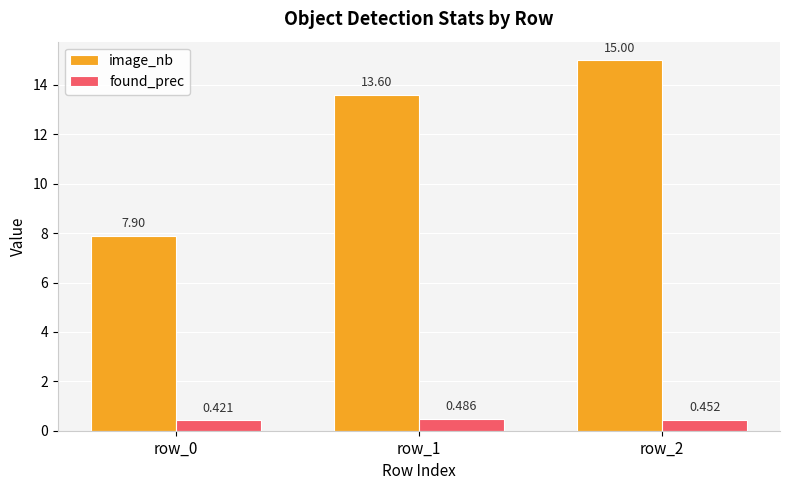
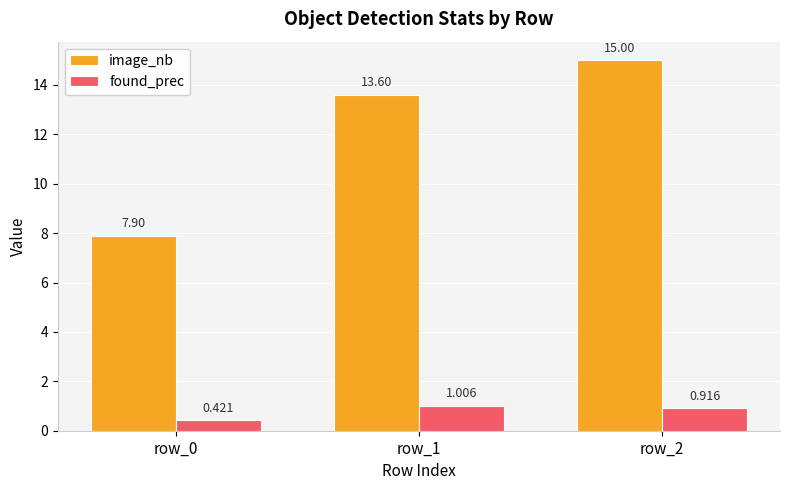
found_prec, row_1: 0.486 -> 1.006
found_prec, row_2: 0.452 -> 0.916
